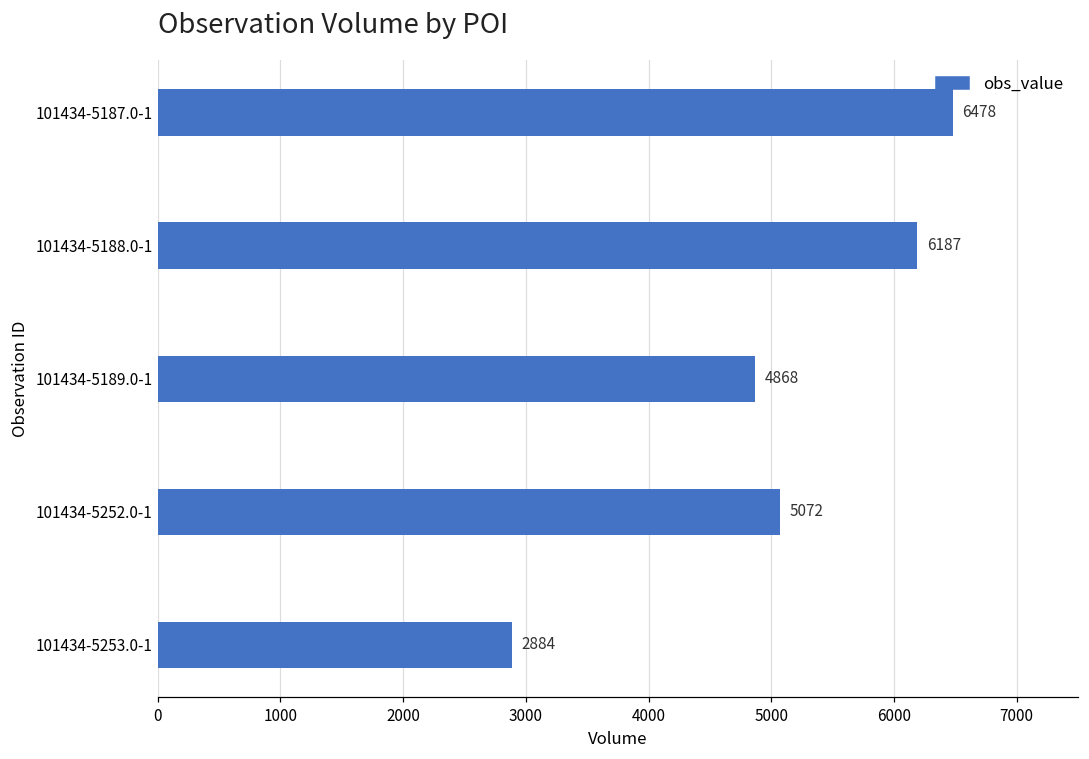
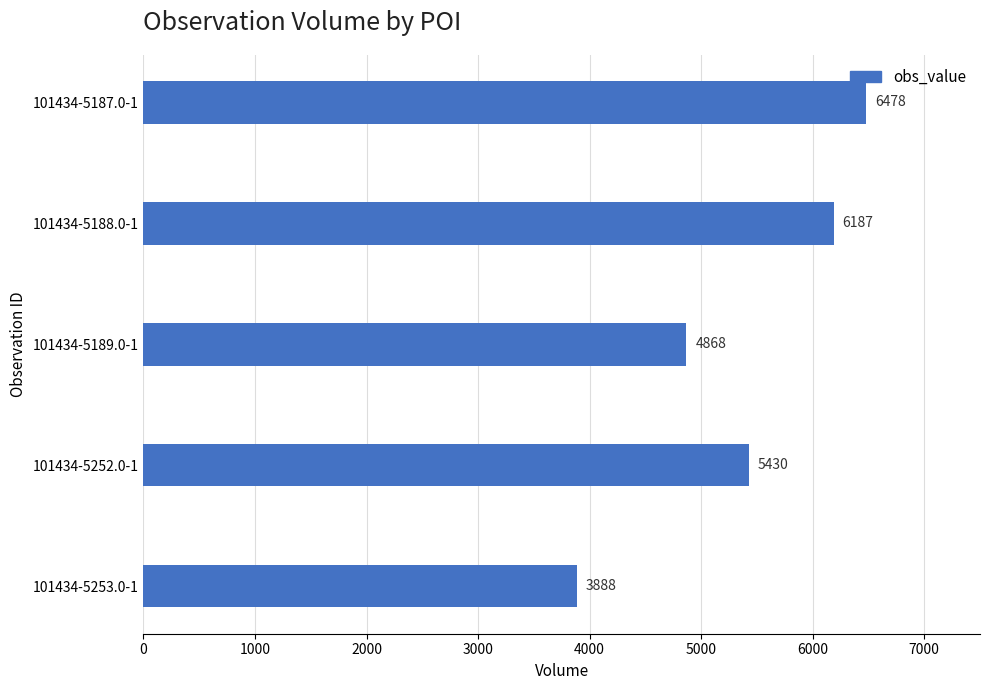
101434-5252.0-1: 5072 -> 5430
101434-5253.0-1: 2884 -> 3888
